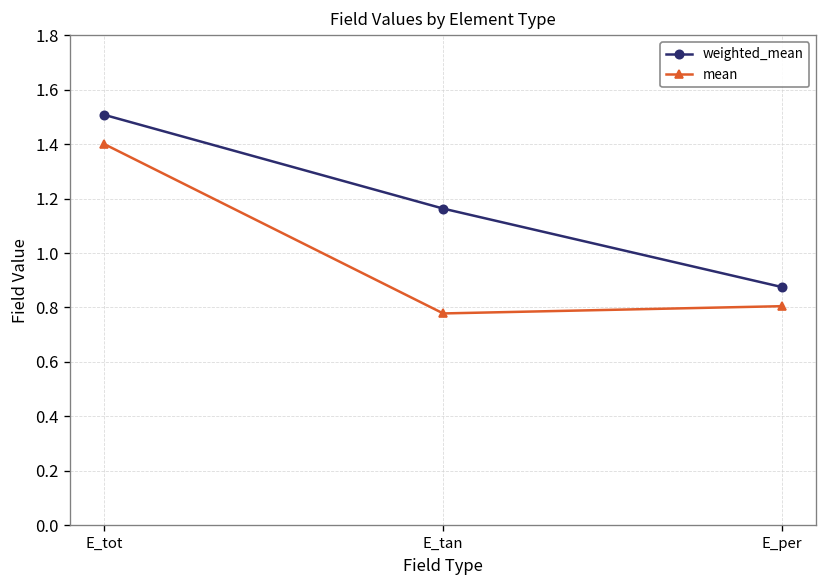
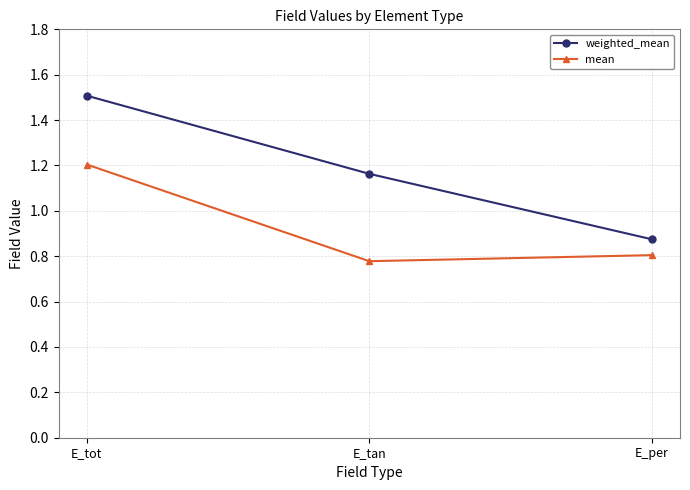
mean, E_tot: 1.40 -> 1.20
